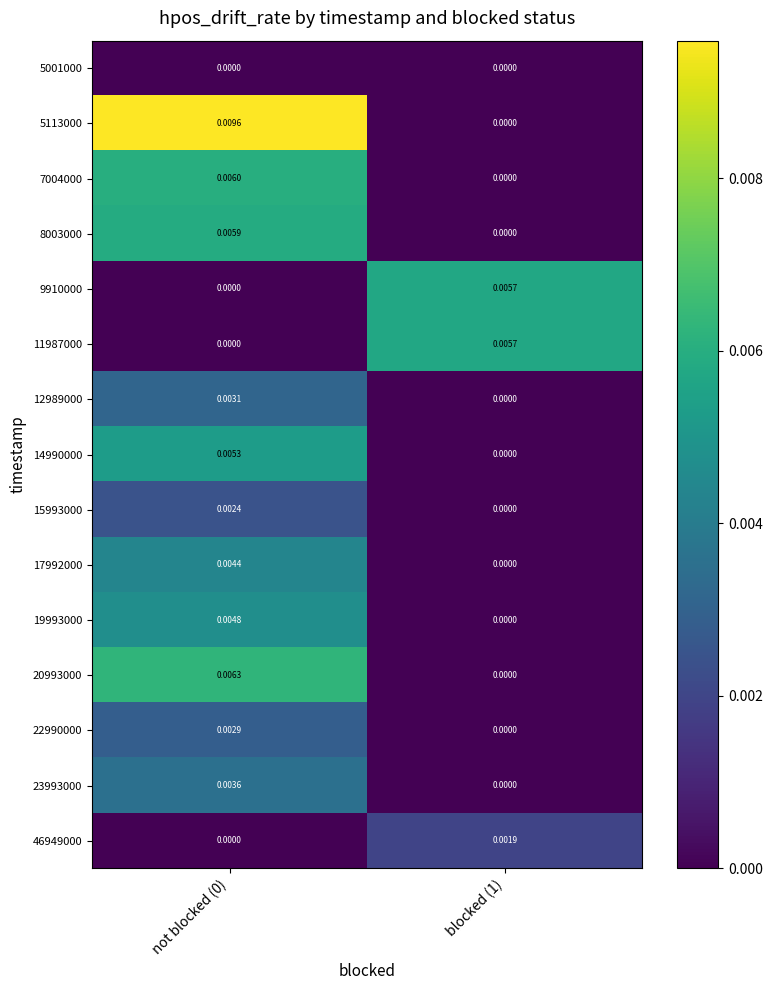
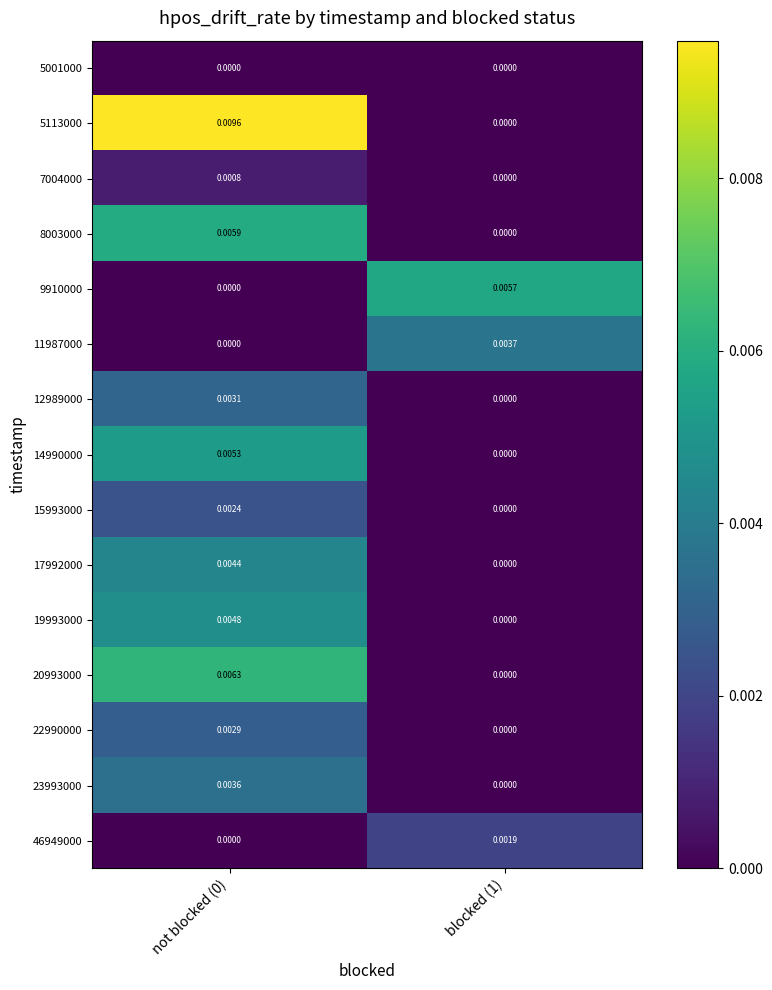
7004000, not blocked (0): 0.0060 -> 0.0008
11987000, blocked (1): 0.0057 -> 0.0037
